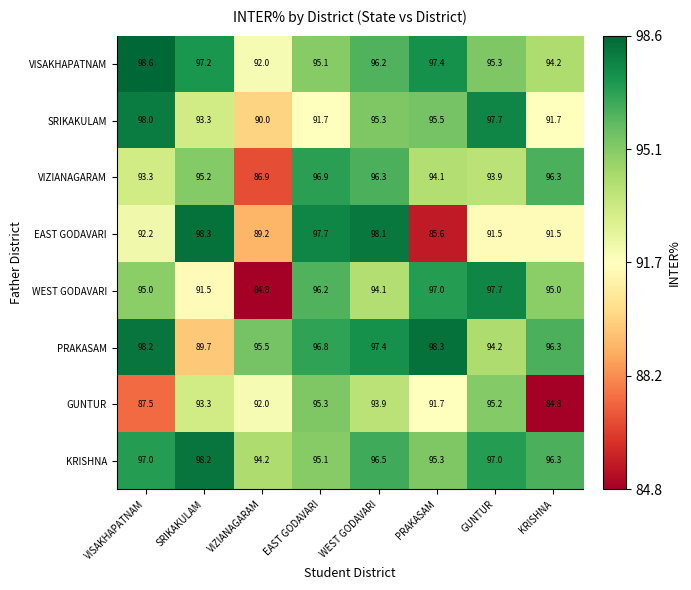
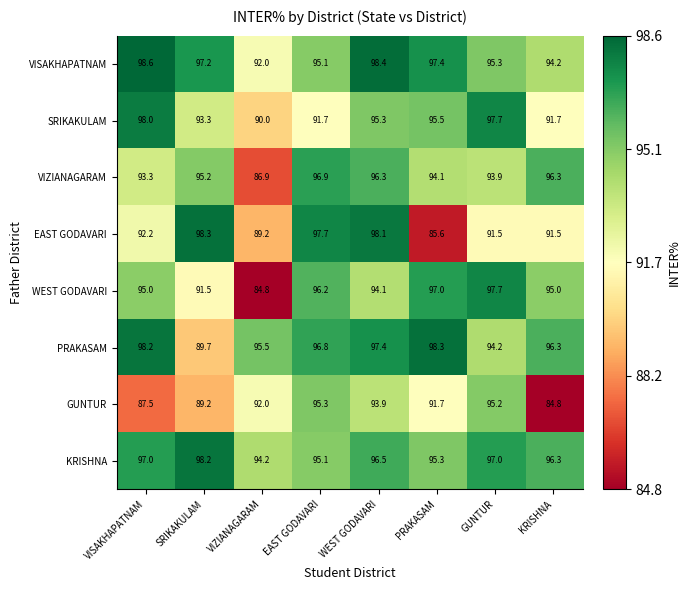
VISAKHAPATNAM, WEST GODAVARI: 96.2 -> 98.4
GUNTUR, SRIKAKULAM: 93.3 -> 89.2
